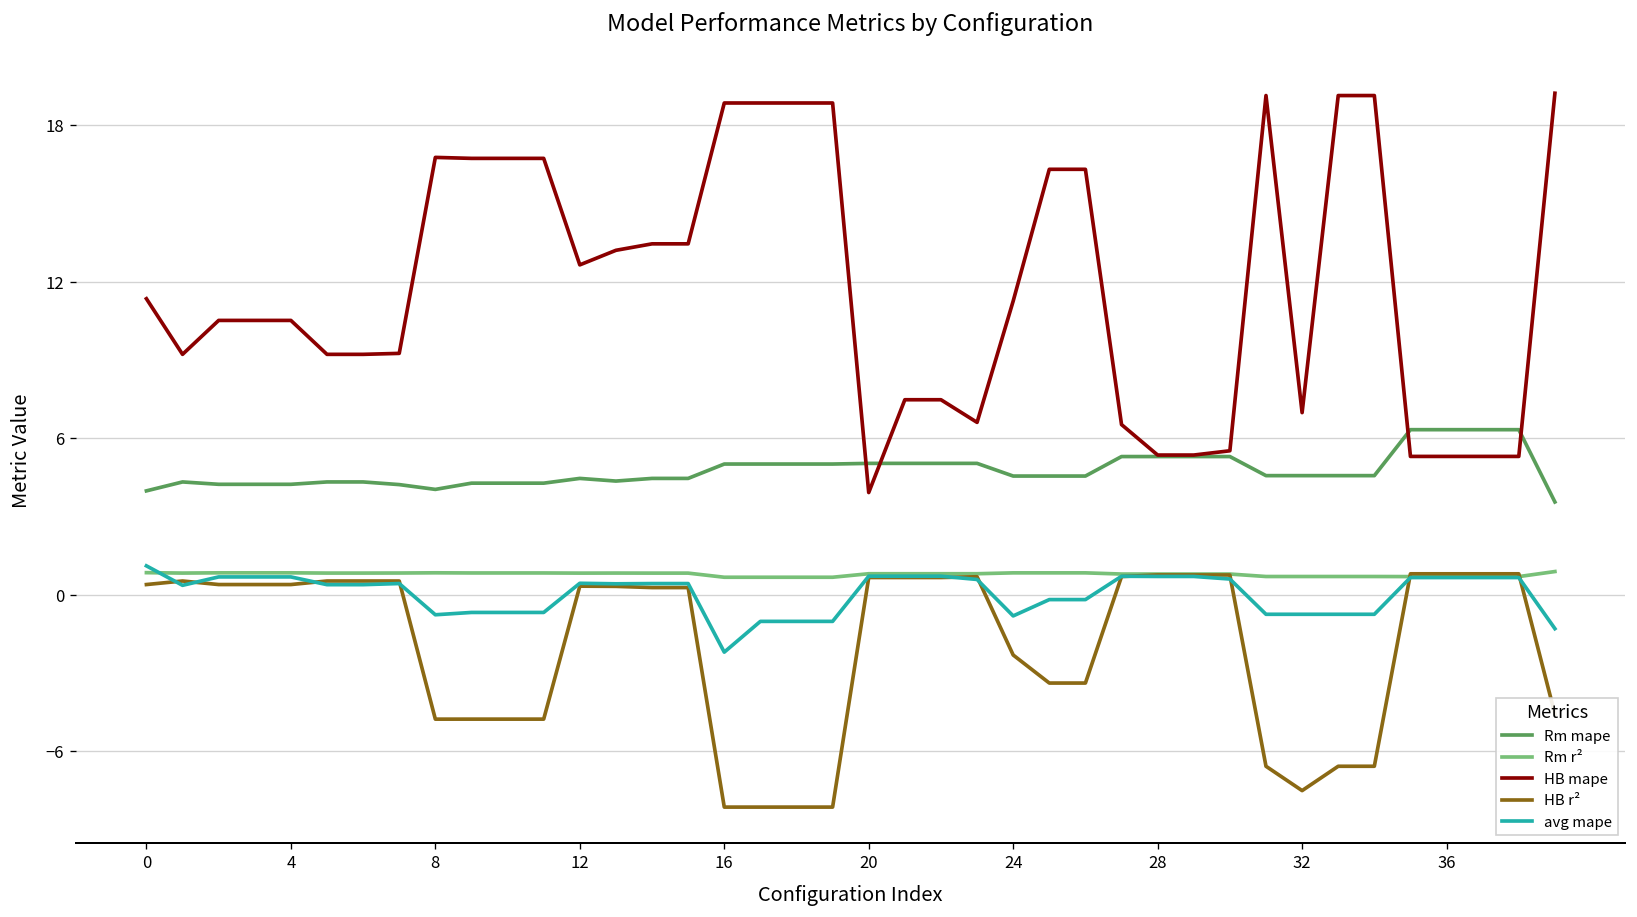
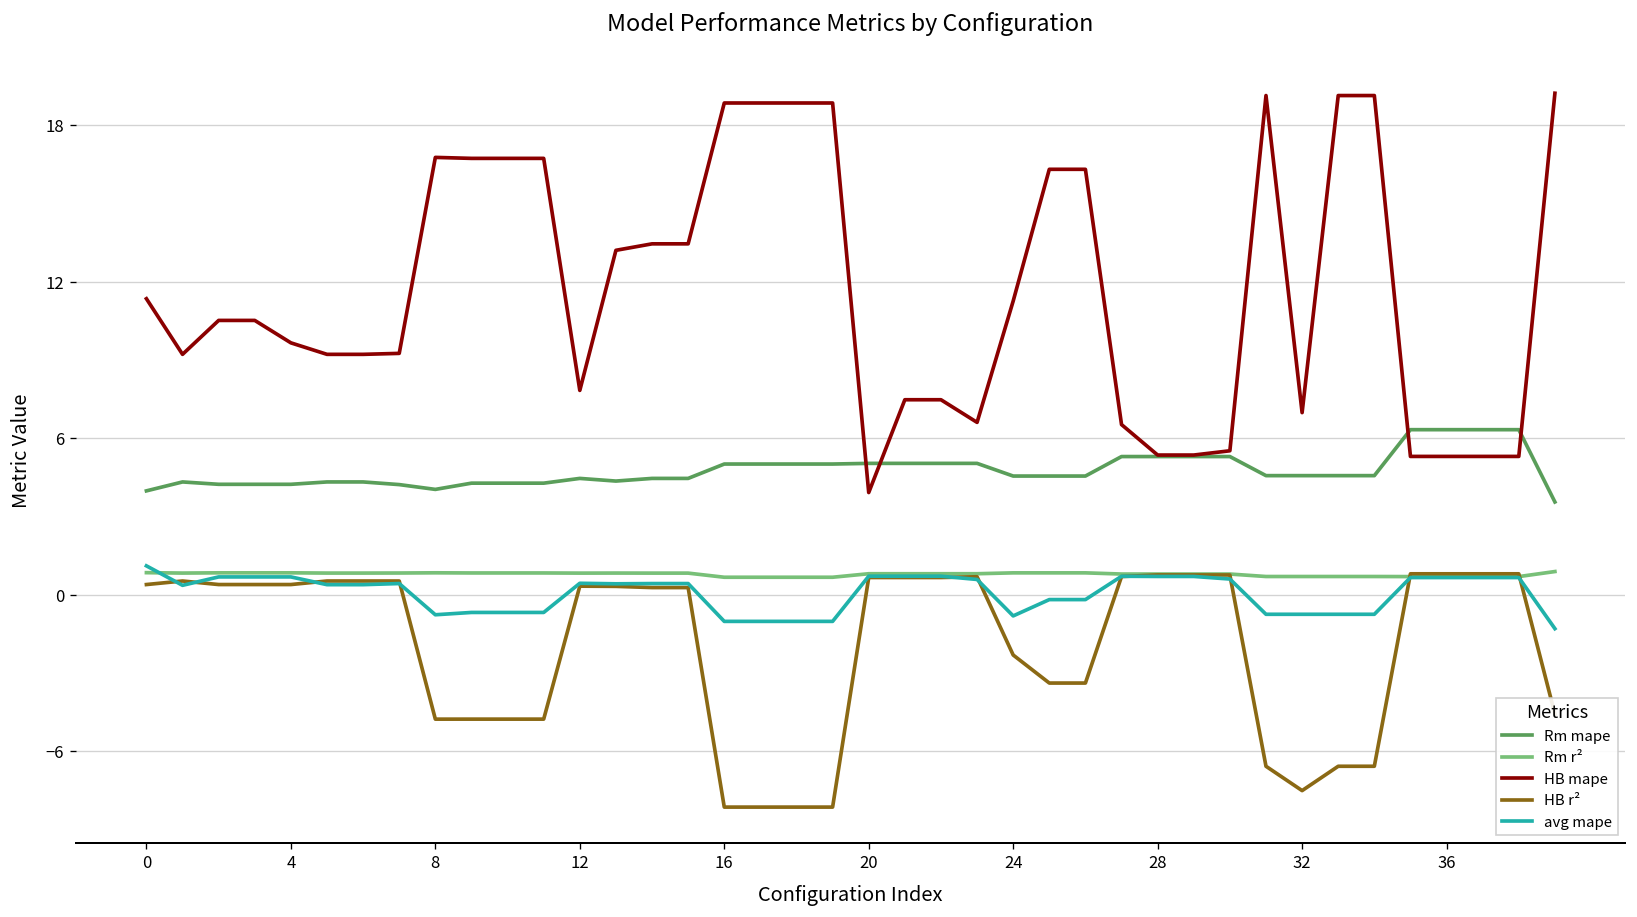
HB mape, 4: 10.5 -> 9.7
HB mape, 12: 12.6 -> 7.8
avg mape, 16: -2.2 -> -1.0
